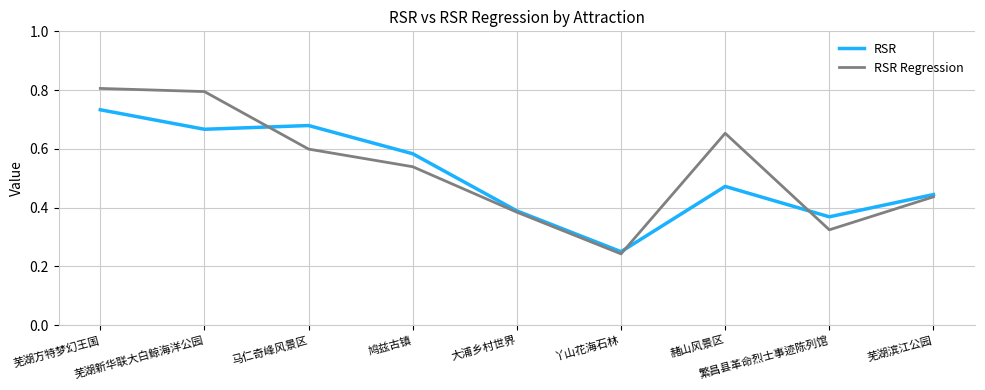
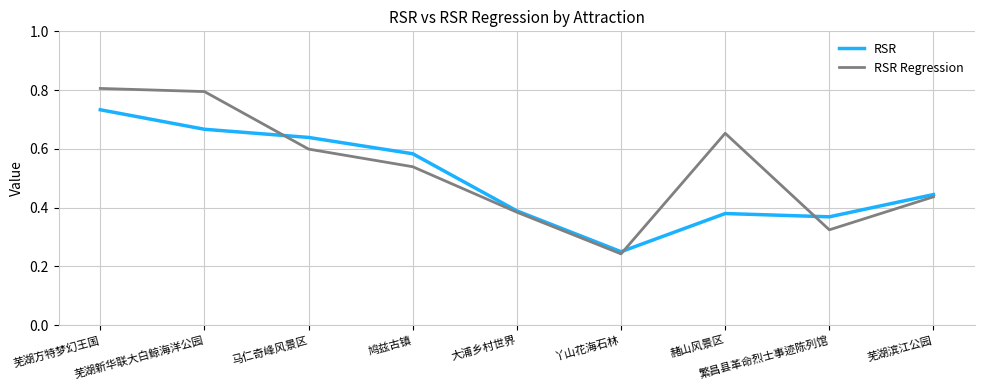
RSR, 马仁奇峰风景区: 0.68 -> 0.64
RSR, 赭山风景区: 0.47 -> 0.38
